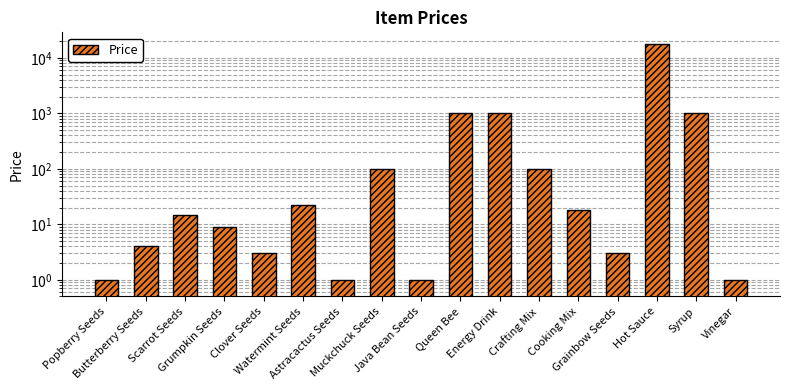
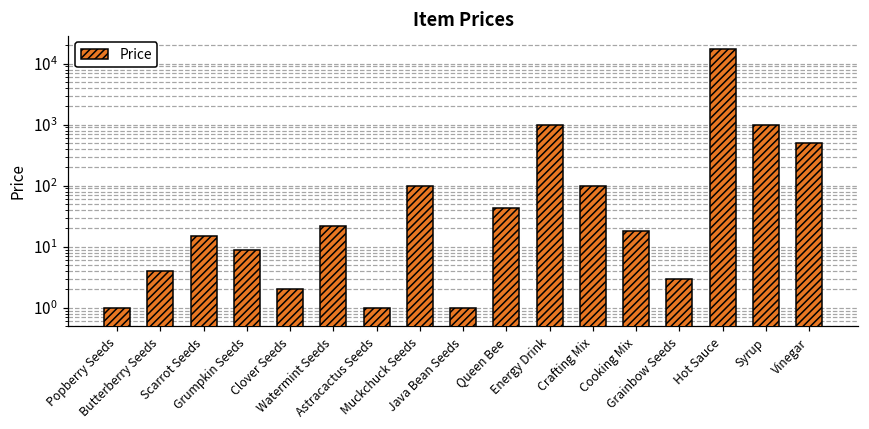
Clover Seeds: 3 -> 2
Queen Bee: 1000 -> 40
Vinegar: 1 -> 500
